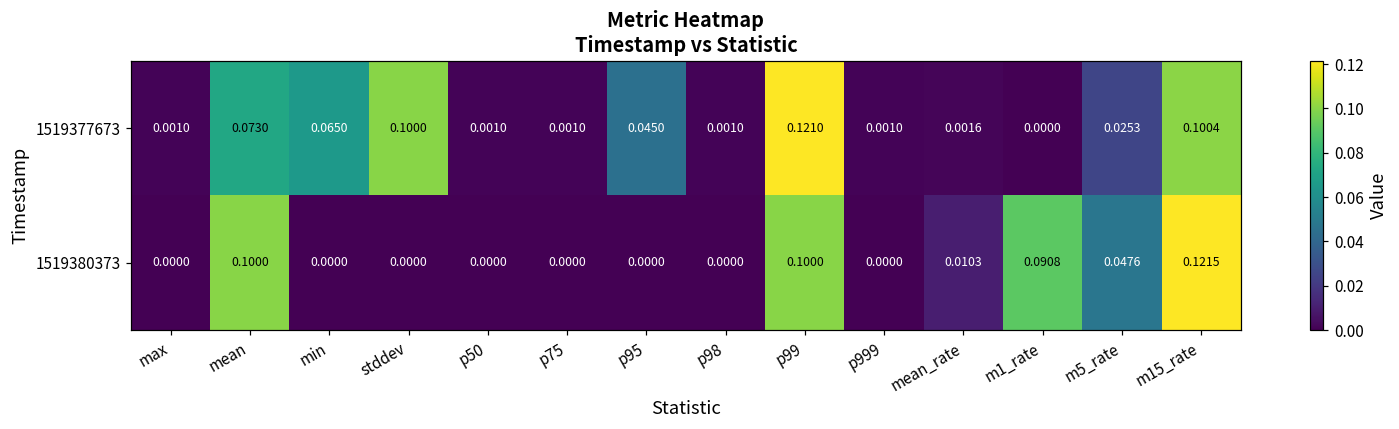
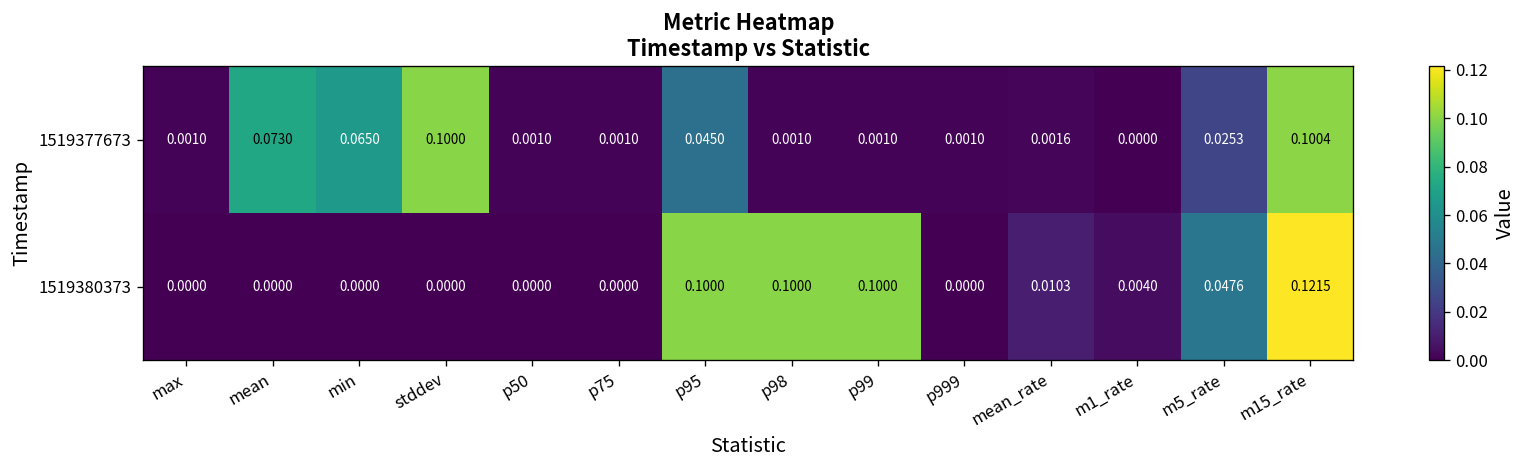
1519377673, p99: 0.1210 -> 0.0010
1519380373, mean: 0.1000 -> 0.0000
1519380373, p95: 0.0000 -> 0.1000
1519380373, p98: 0.0000 -> 0.1000
1519380373, m1_rate: 0.0908 -> 0.0040
